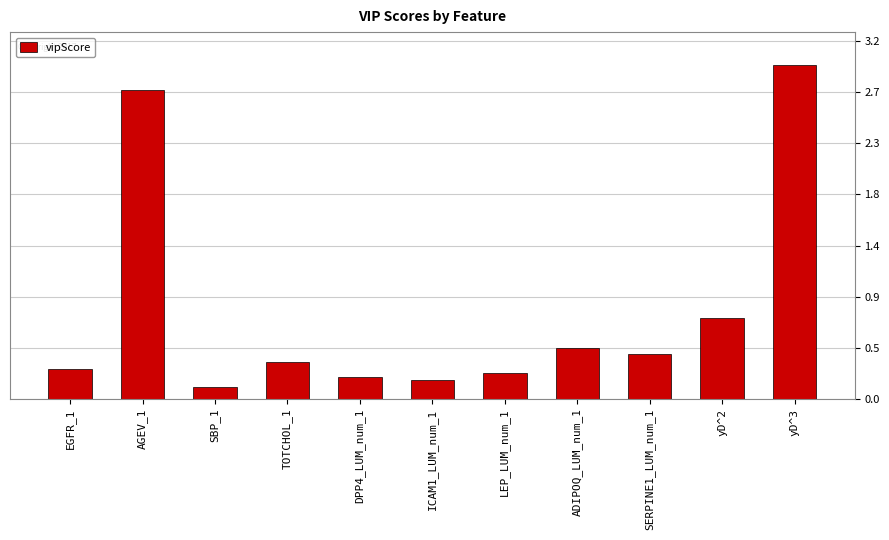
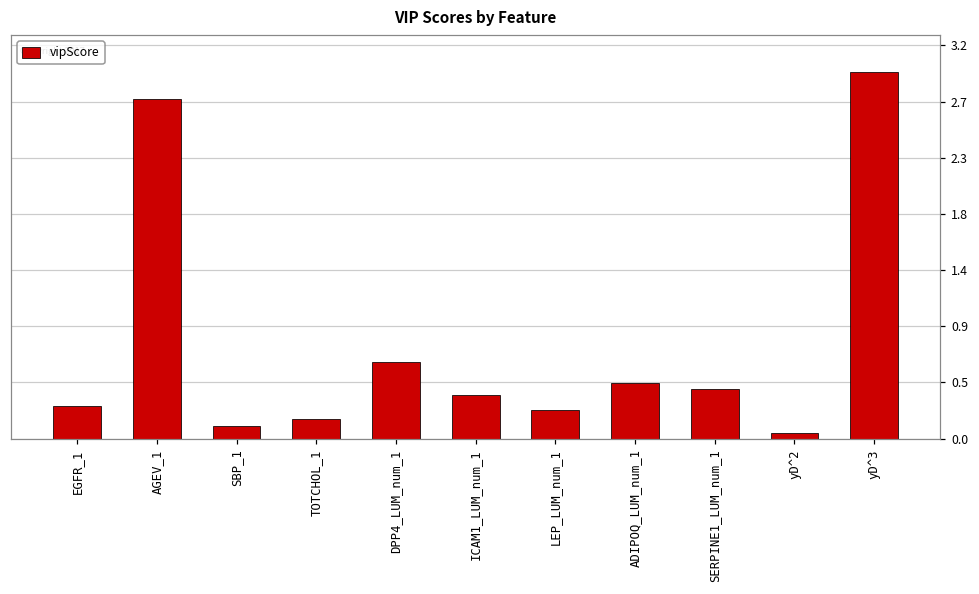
TOTCHOL_1: 0.33 -> 0.16
DPP4_LUM_num_1: 0.20 -> 0.62
ICAM1_LUM_num_1: 0.17 -> 0.36
yD^2: 0.73 -> 0.05
